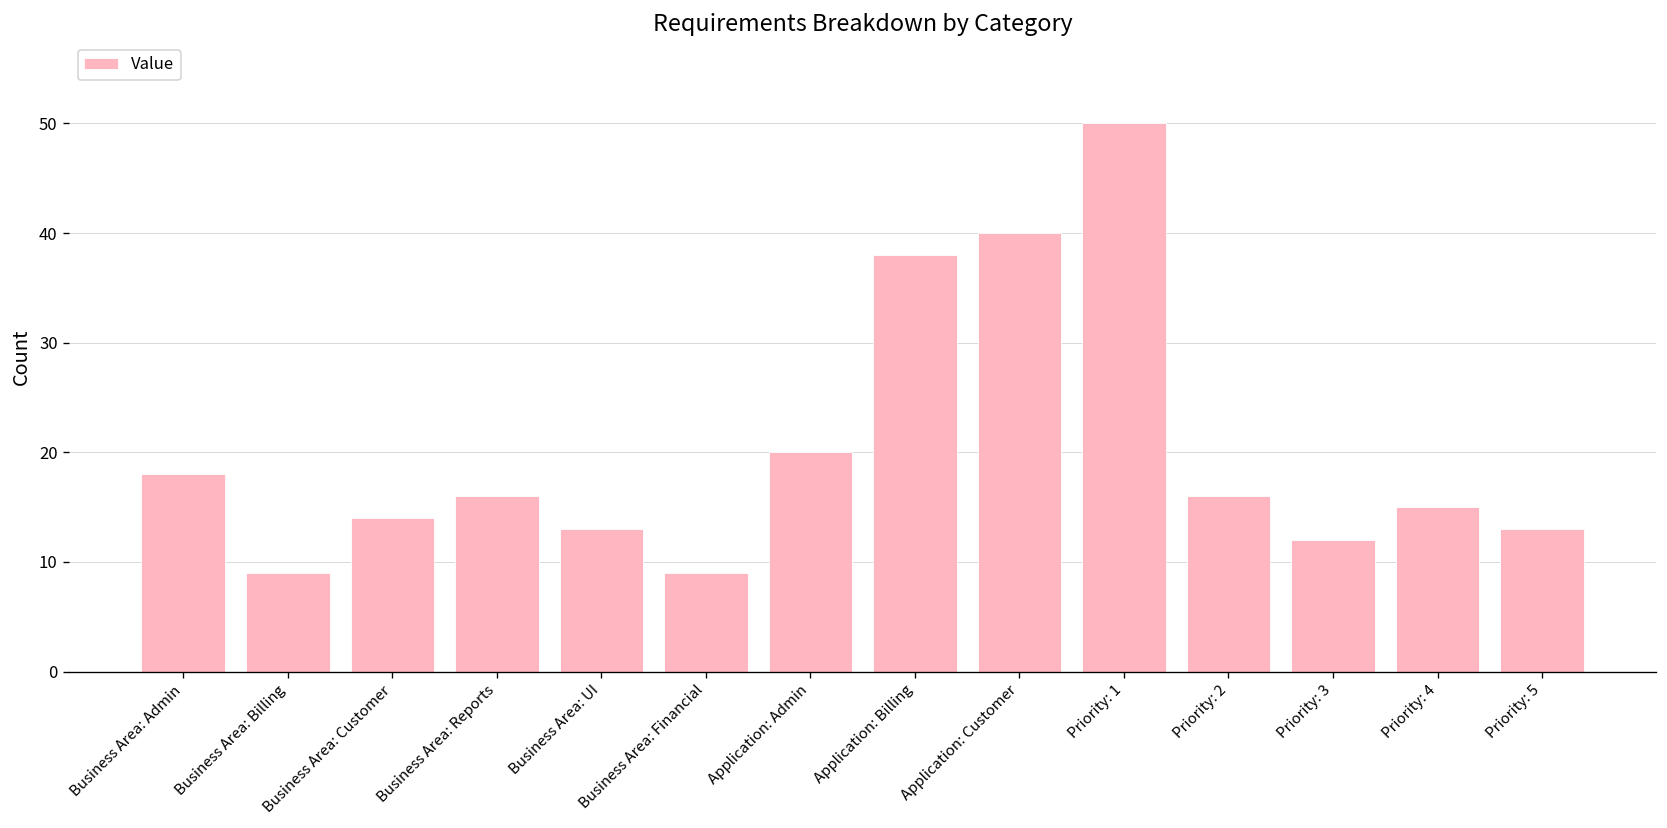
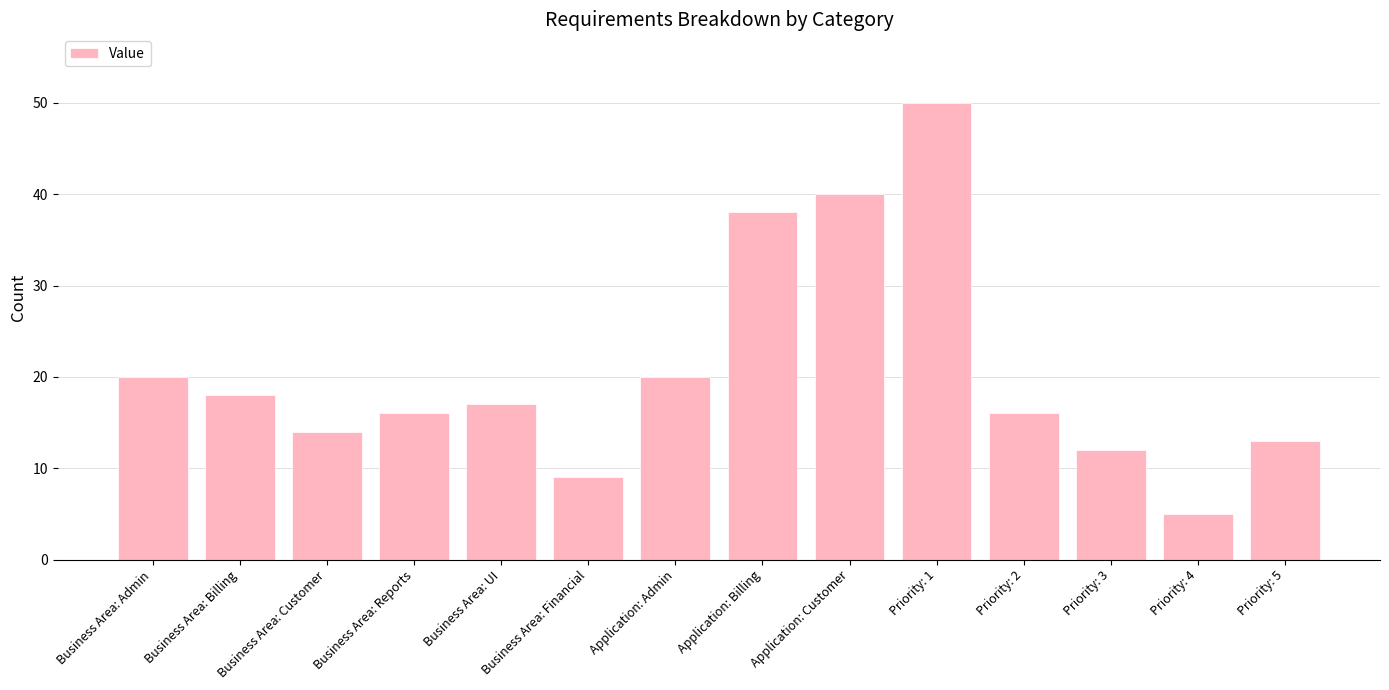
Business Area: Admin: 18 -> 20
Business Area: Billing: 9 -> 18
Business Area: UI: 13 -> 17
Priority: 4: 15 -> 5
